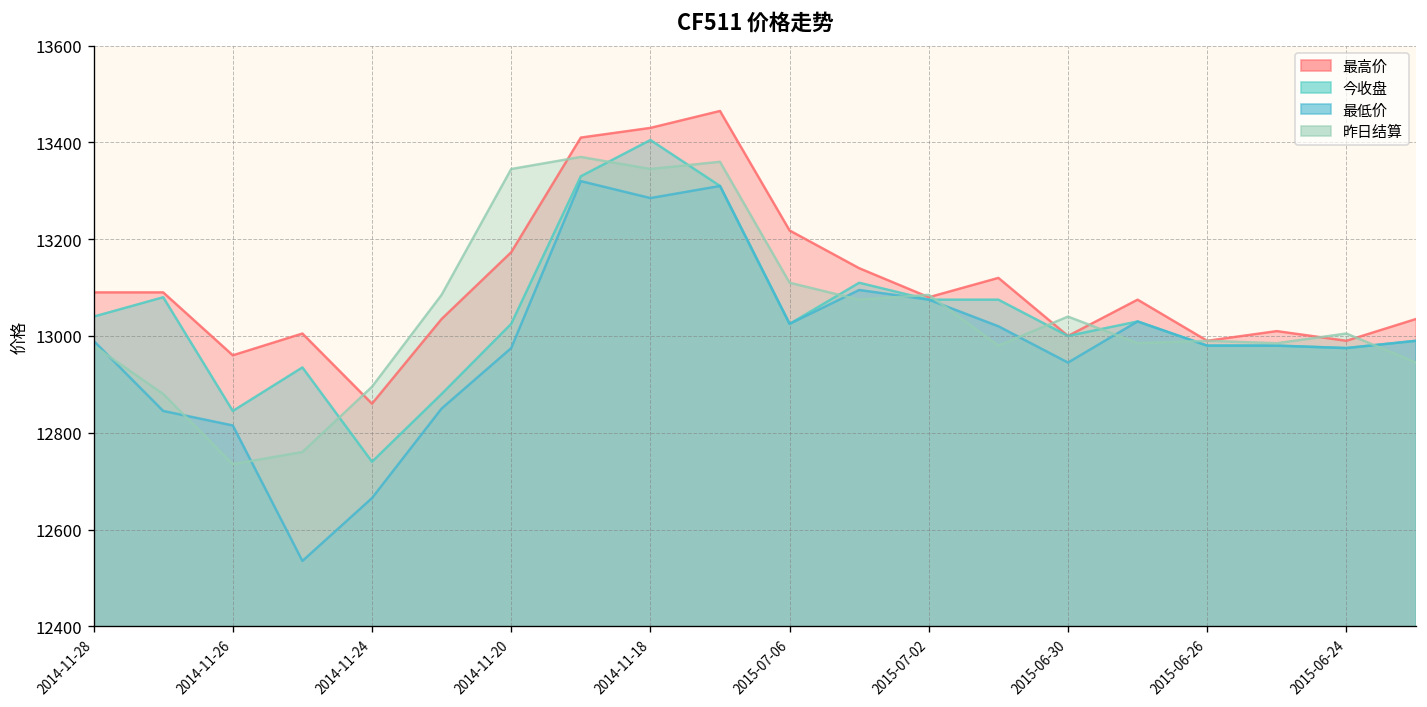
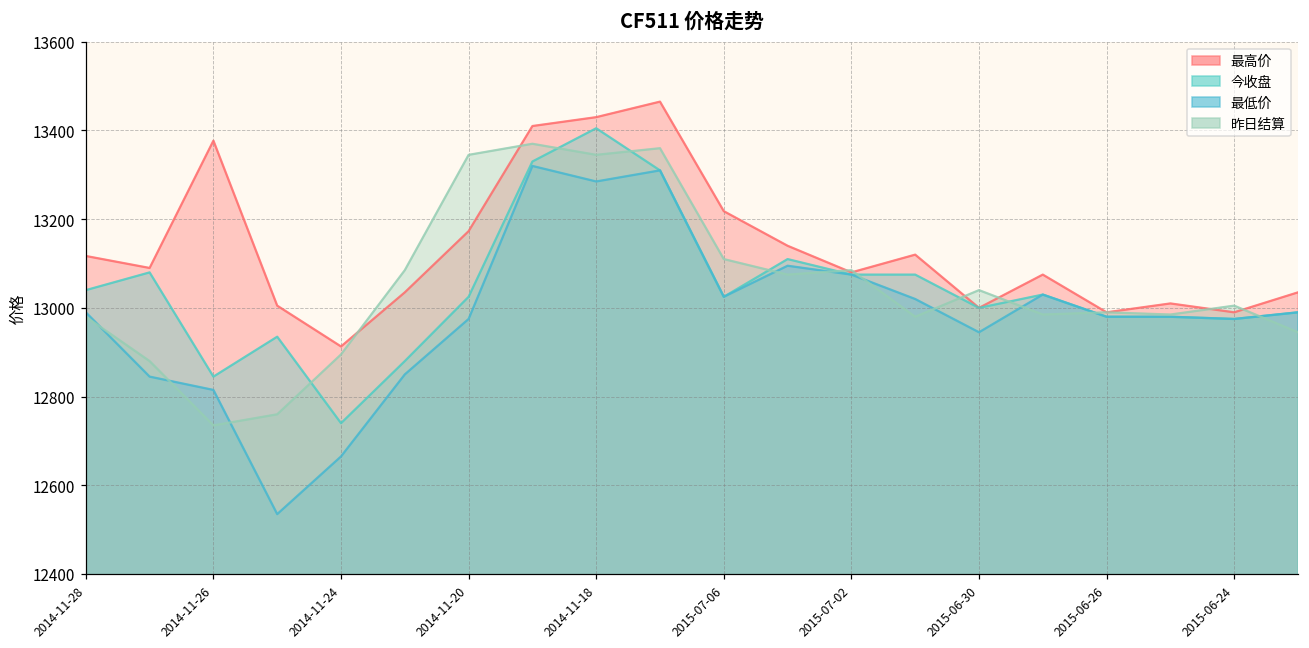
最高价, 2014-11-28: 13090 -> 13120
最高价, 2014-11-26: 12960 -> 13380
最高价, 2014-11-24: 12860 -> 12910
